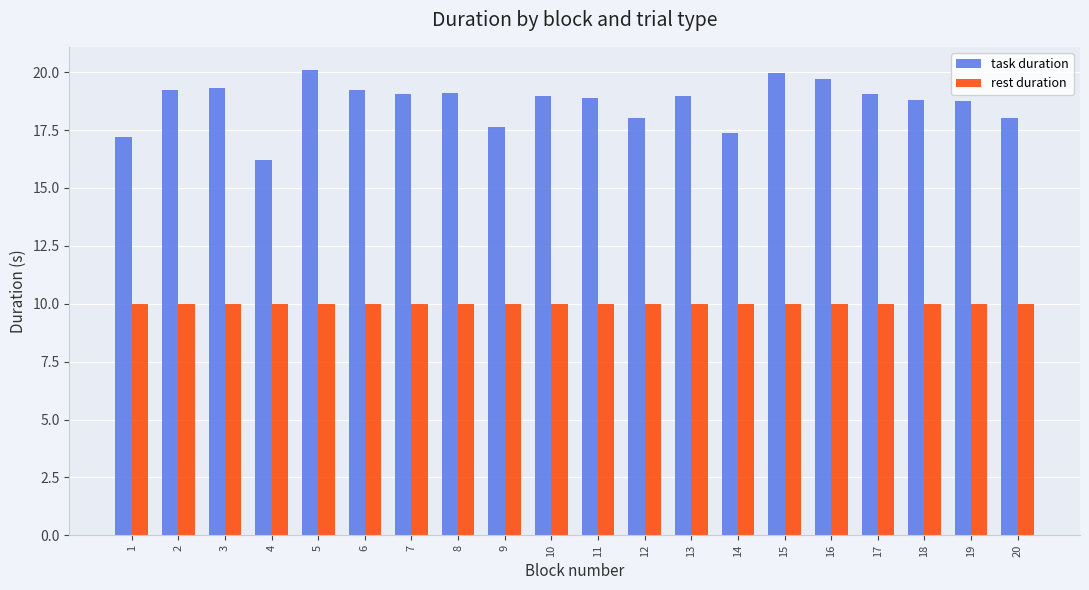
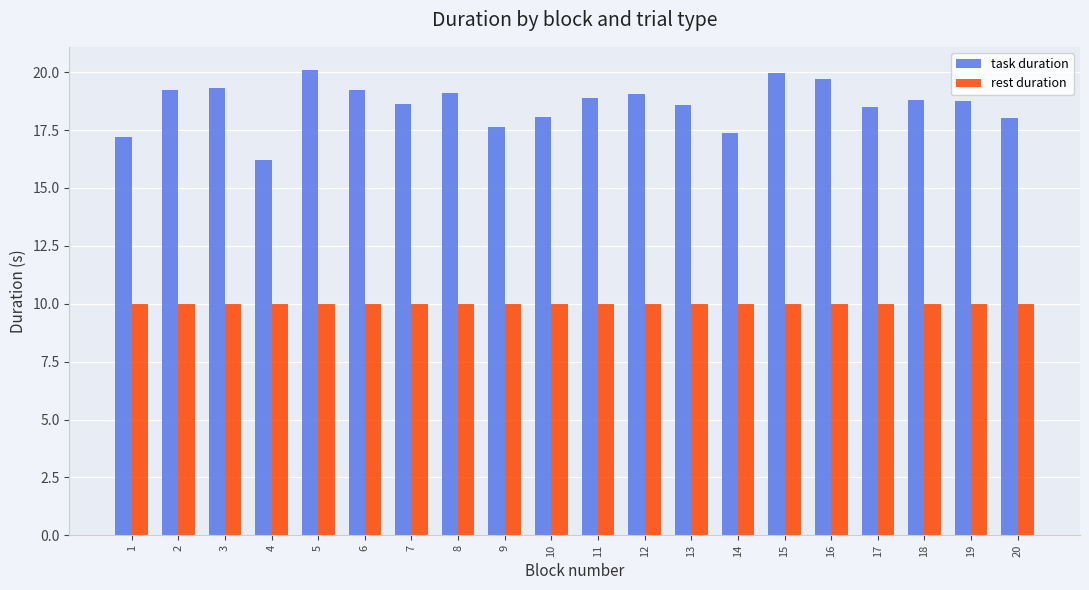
task duration, 7: 19.1 -> 18.6
task duration, 10: 19.0 -> 18.1
task duration, 12: 18.0 -> 19.1
task duration, 13: 19.0 -> 18.6
task duration, 17: 19.1 -> 18.5
